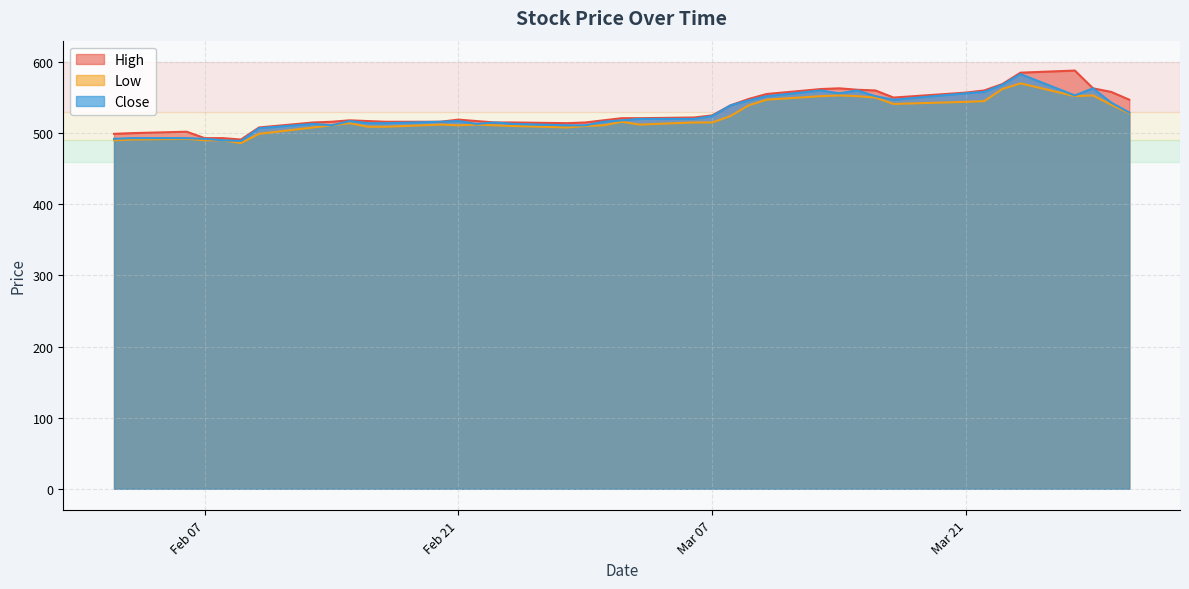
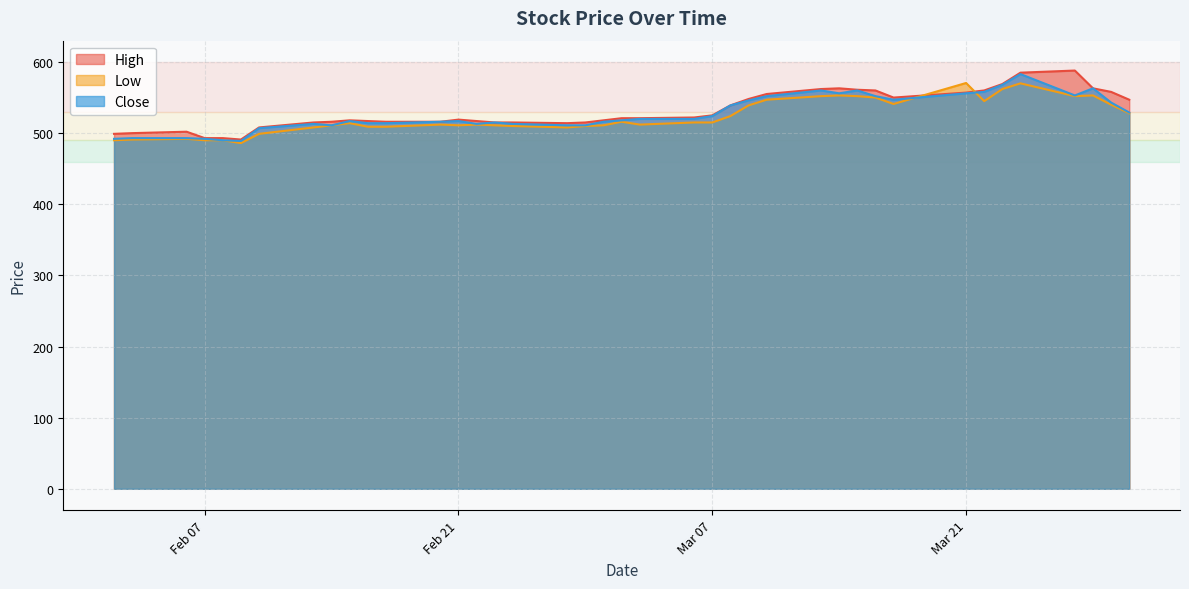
Low, Mar 21: 540 -> 570
